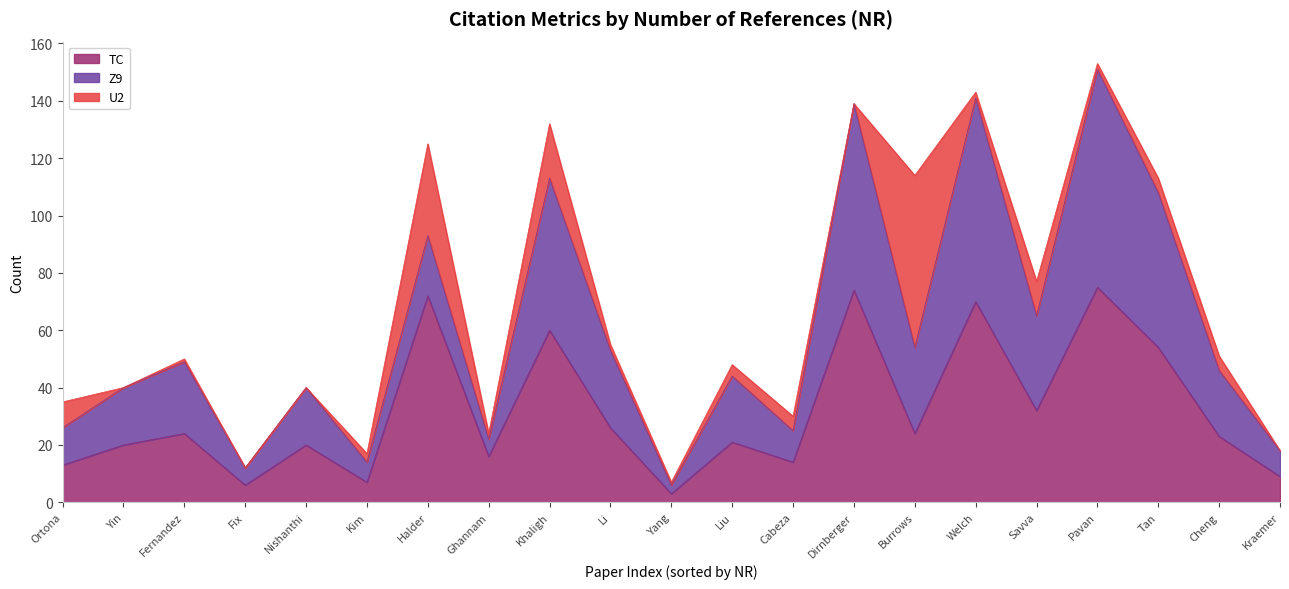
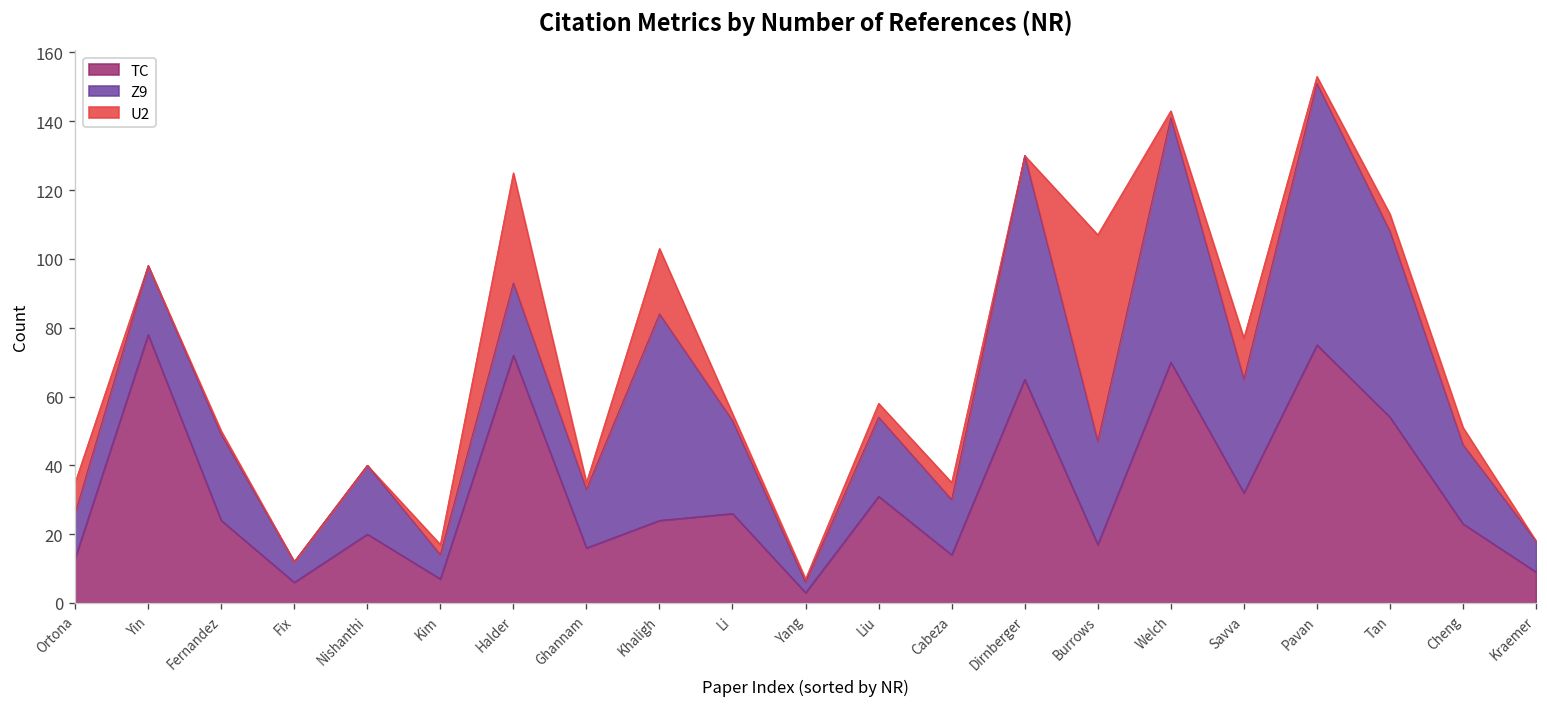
TC, Yin: 20 -> 78
Z9, Ghannam: 6 -> 17
TC, Khaligh: 60 -> 24
Z9, Khaligh: 53 -> 60
TC, Liu: 21 -> 31
Z9, Cabeza: 11 -> 16
TC, Dirnberger: 74 -> 65
TC, Burrows: 24 -> 17
